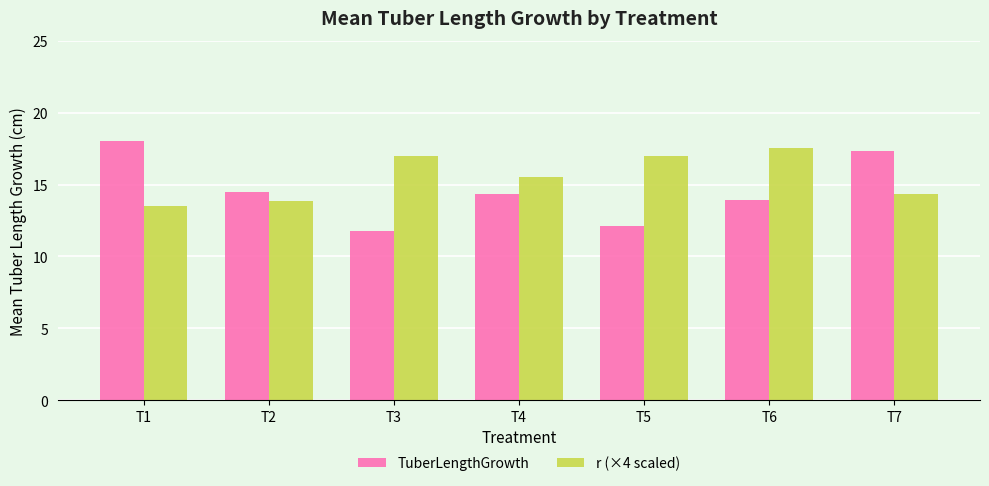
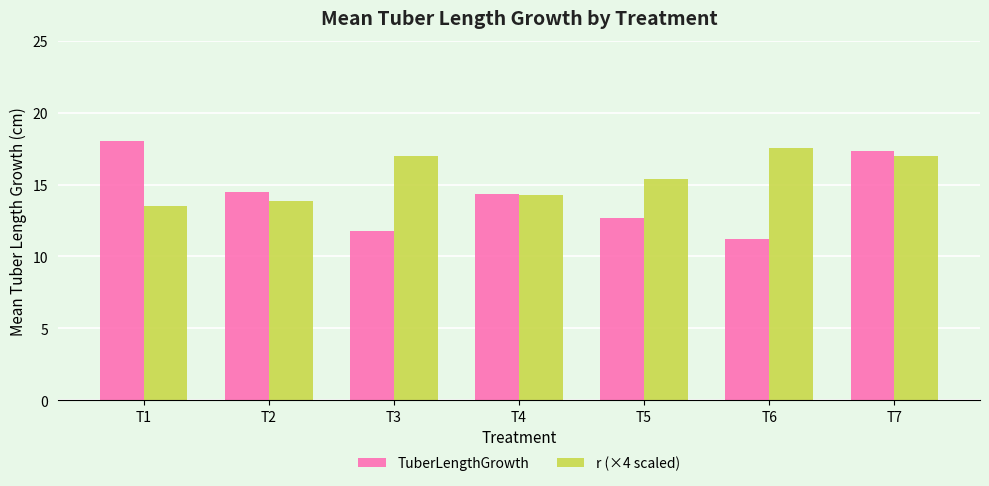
r (×4 scaled), T4: 15.5 -> 14.3
TuberLengthGrowth, T5: 12.1 -> 12.7
r (×4 scaled), T5: 17.0 -> 15.4
TuberLengthGrowth, T6: 13.9 -> 11.2
r (×4 scaled), T7: 14.4 -> 17.0
